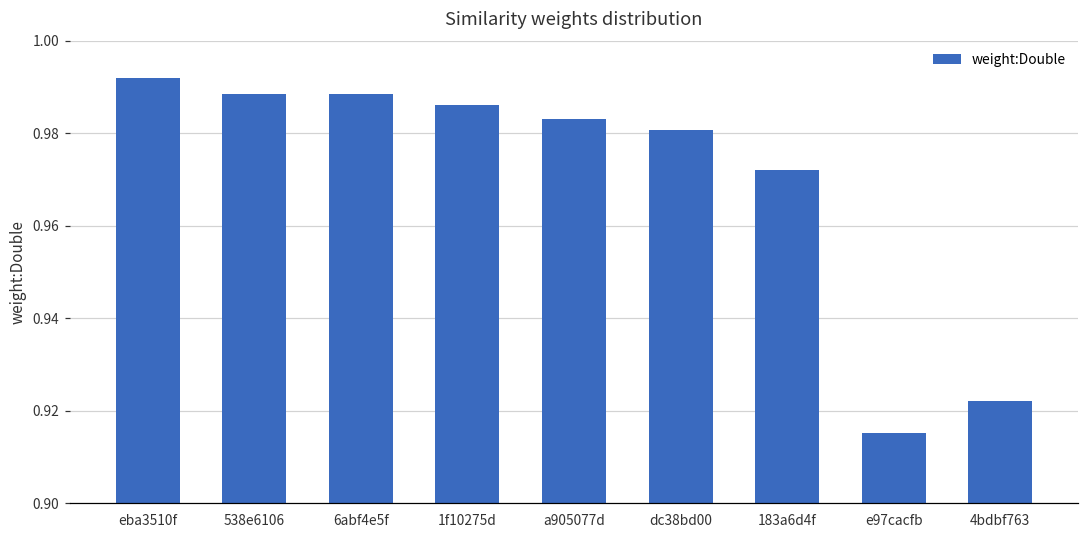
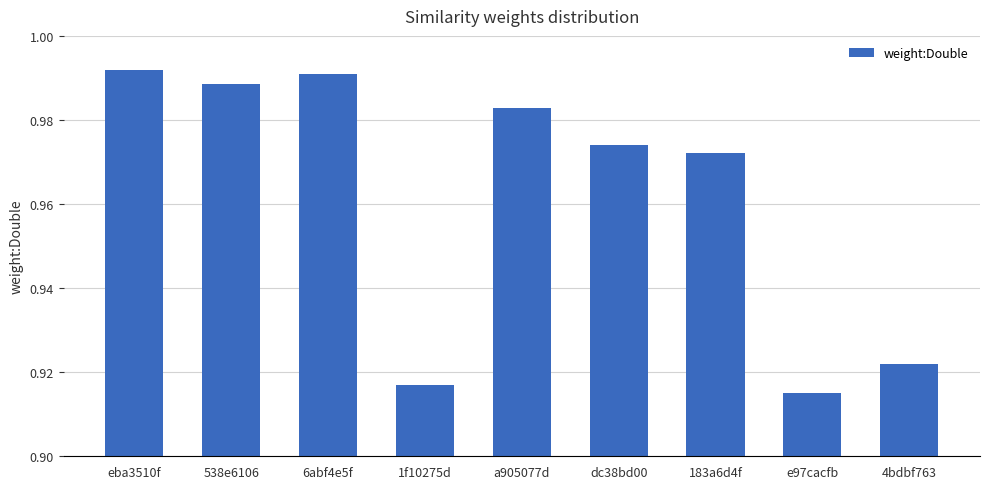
6abf4e5f: 0.988 -> 0.991
1f10275d: 0.986 -> 0.917
dc38bd00: 0.981 -> 0.974
